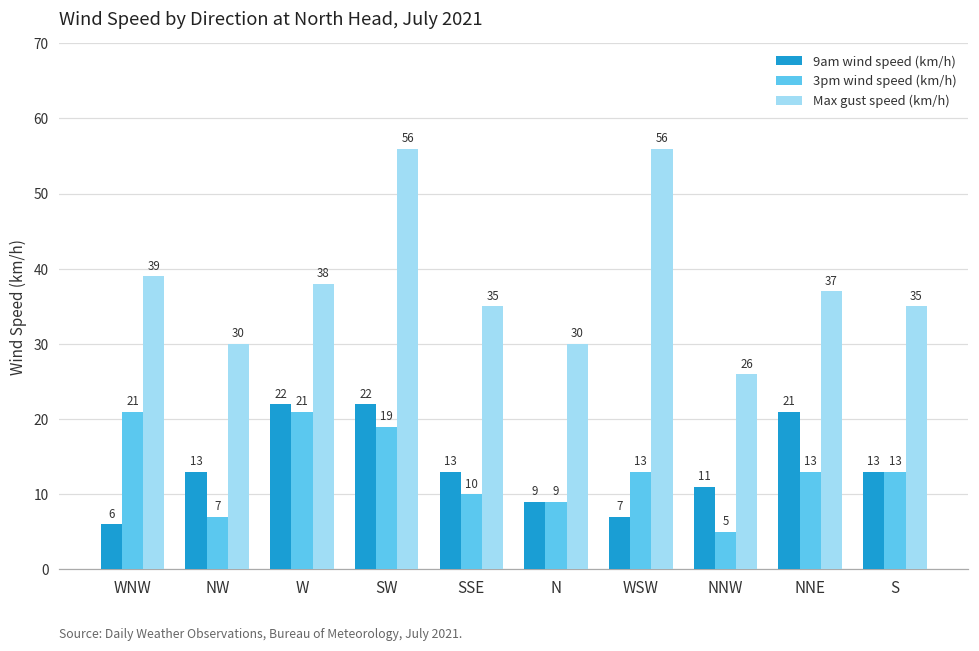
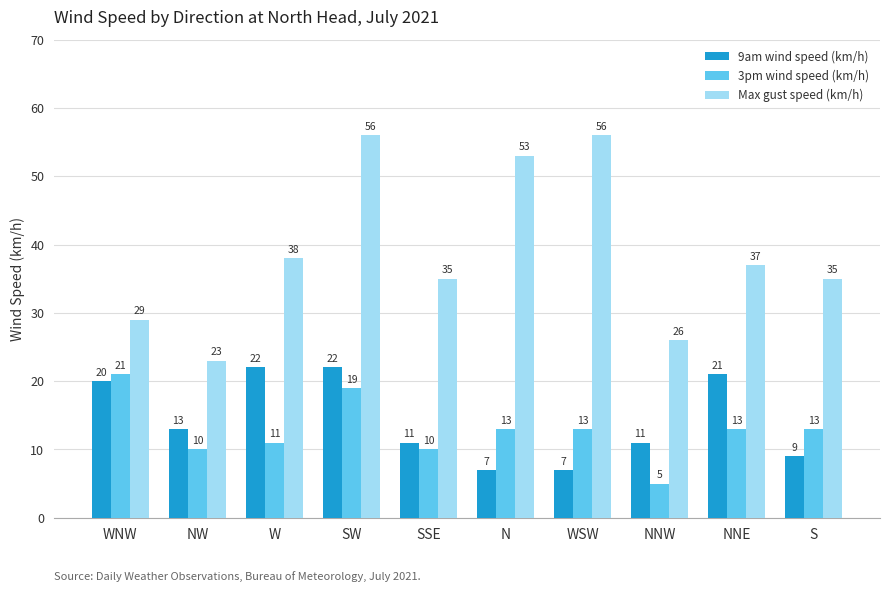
9am wind speed (km/h), WNW: 6 -> 20
Max gust speed (km/h), WNW: 39 -> 29
3pm wind speed (km/h), NW: 7 -> 10
Max gust speed (km/h), NW: 30 -> 23
3pm wind speed (km/h), W: 21 -> 11
9am wind speed (km/h), SSE: 13 -> 11
9am wind speed (km/h), N: 9 -> 7
3pm wind speed (km/h), N: 9 -> 13
Max gust speed (km/h), N: 30 -> 53
9am wind speed (km/h), S: 13 -> 9
